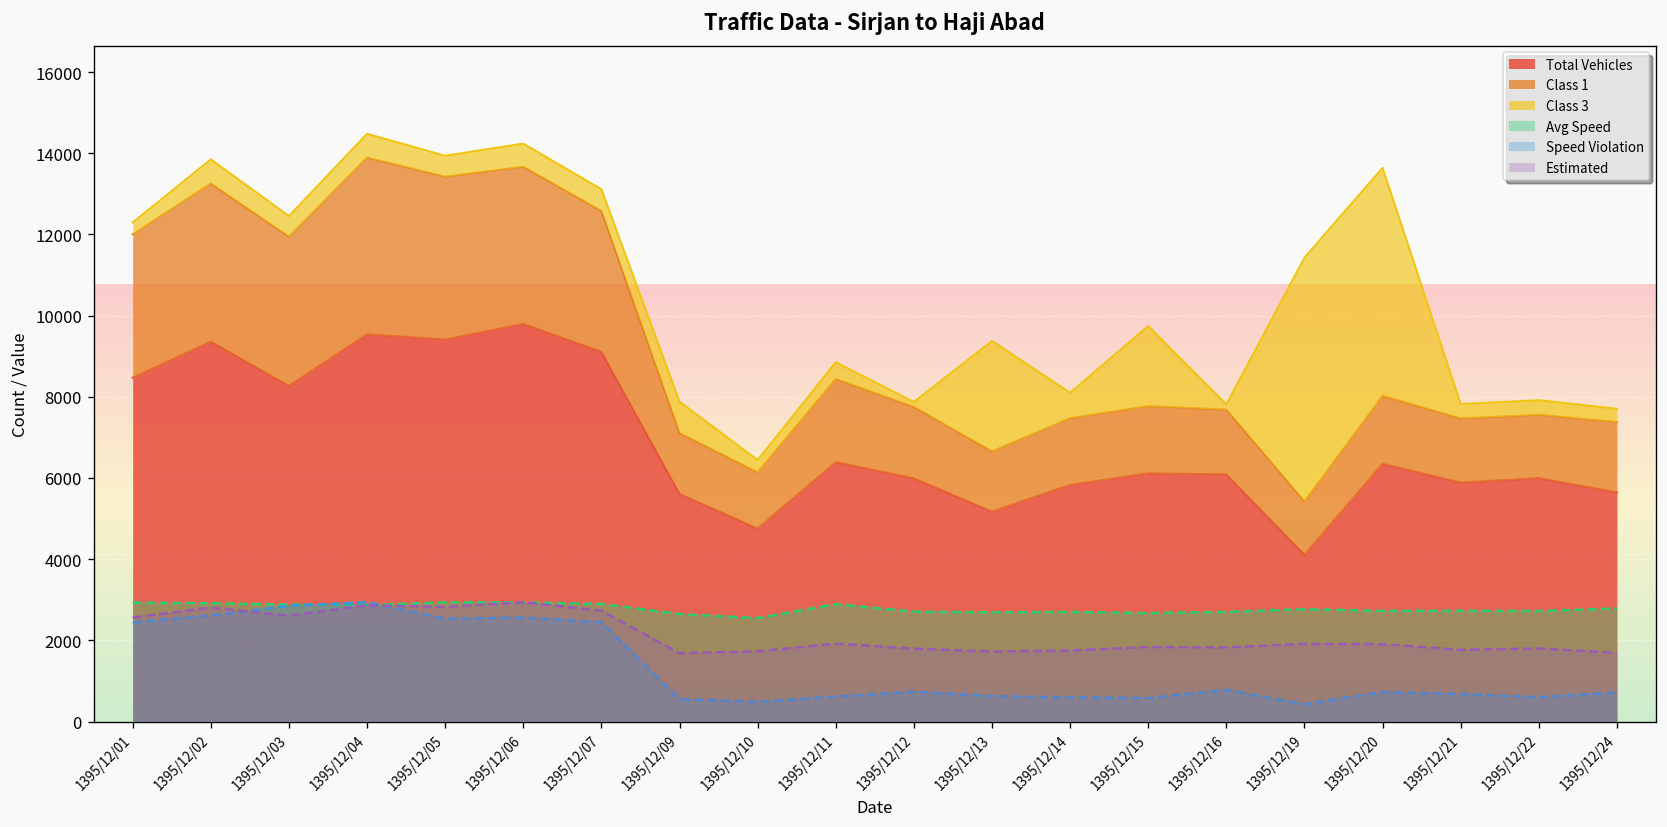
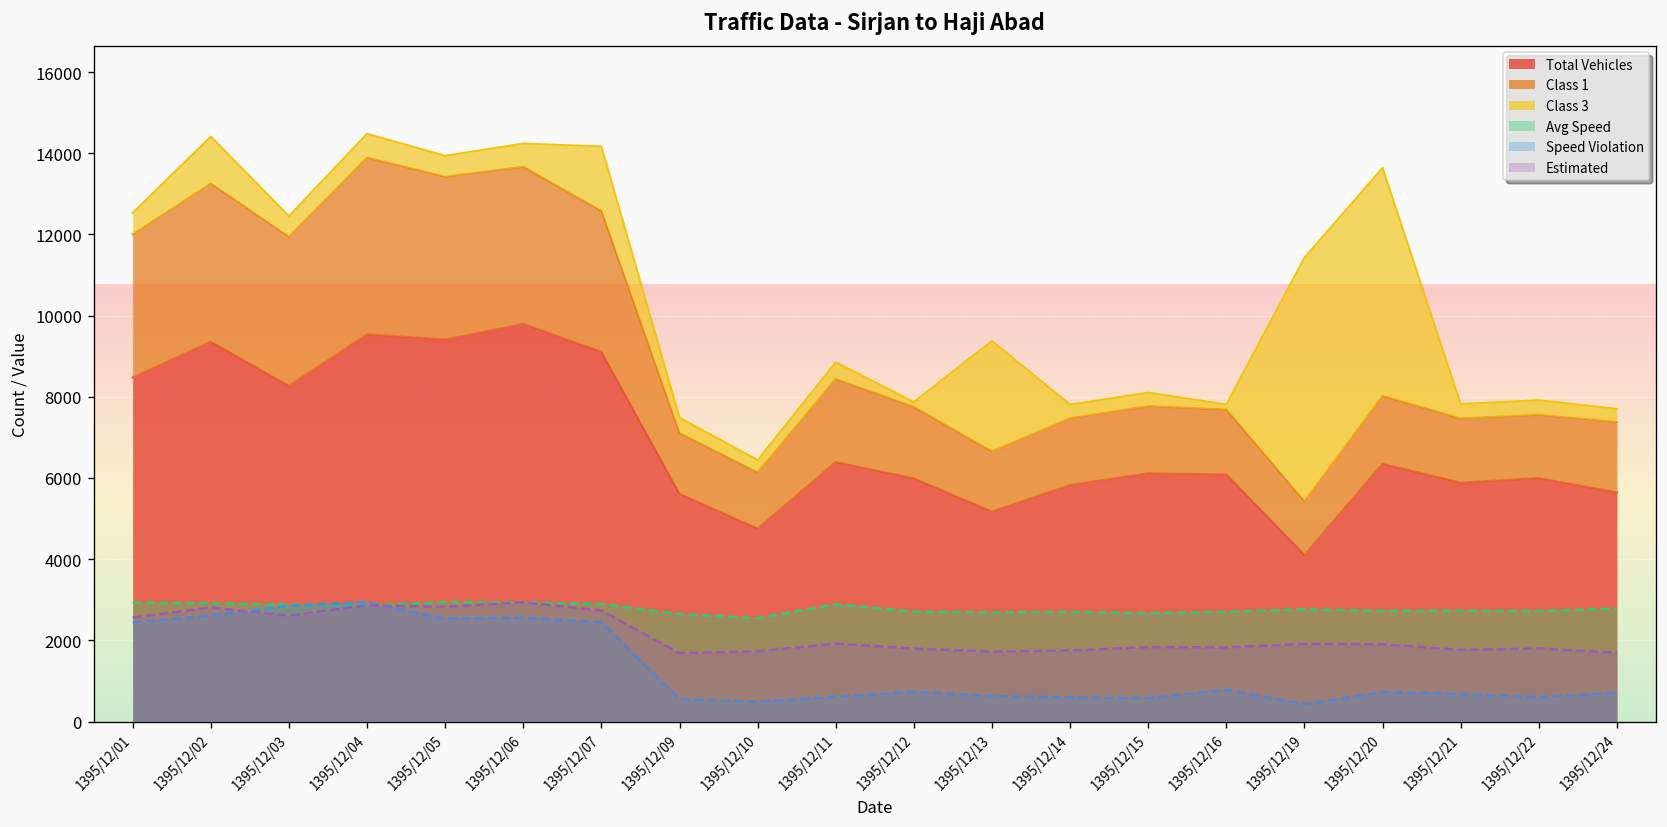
Class 3, 1395/12/01: 300 -> 500
Class 3, 1395/12/02: 600 -> 1200
Class 3, 1395/12/07: 500 -> 1600
Class 3, 1395/12/09: 800 -> 400
Class 3, 1395/12/14: 600 -> 300
Class 3, 1395/12/15: 2000 -> 300
